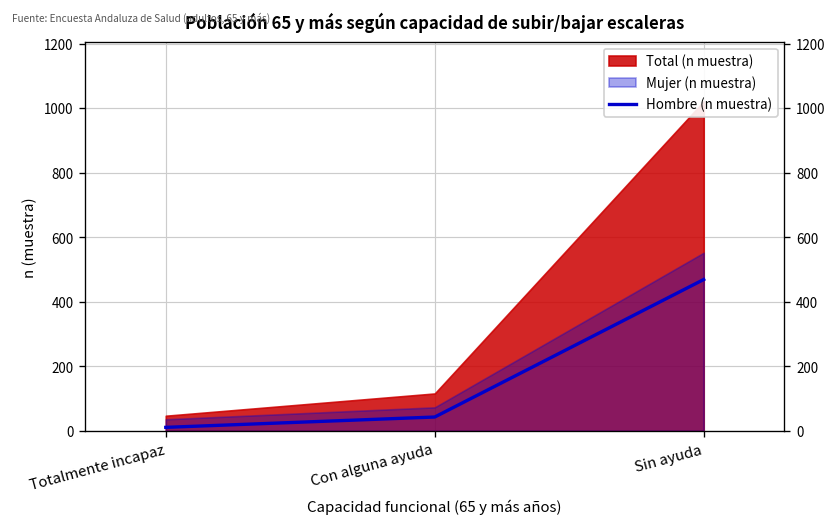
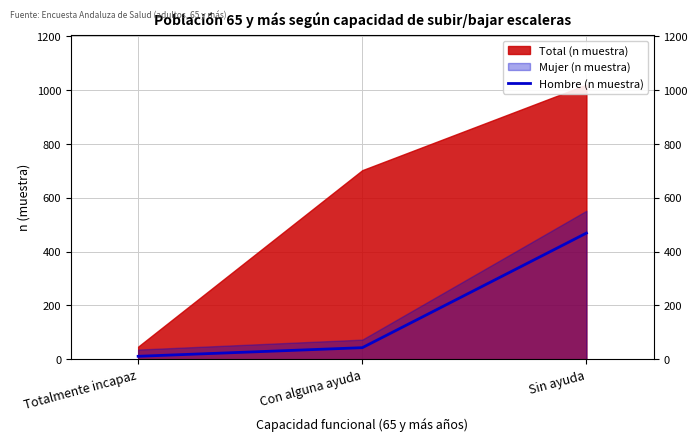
Total (n muestra), Con alguna ayuda: 120 -> 700
